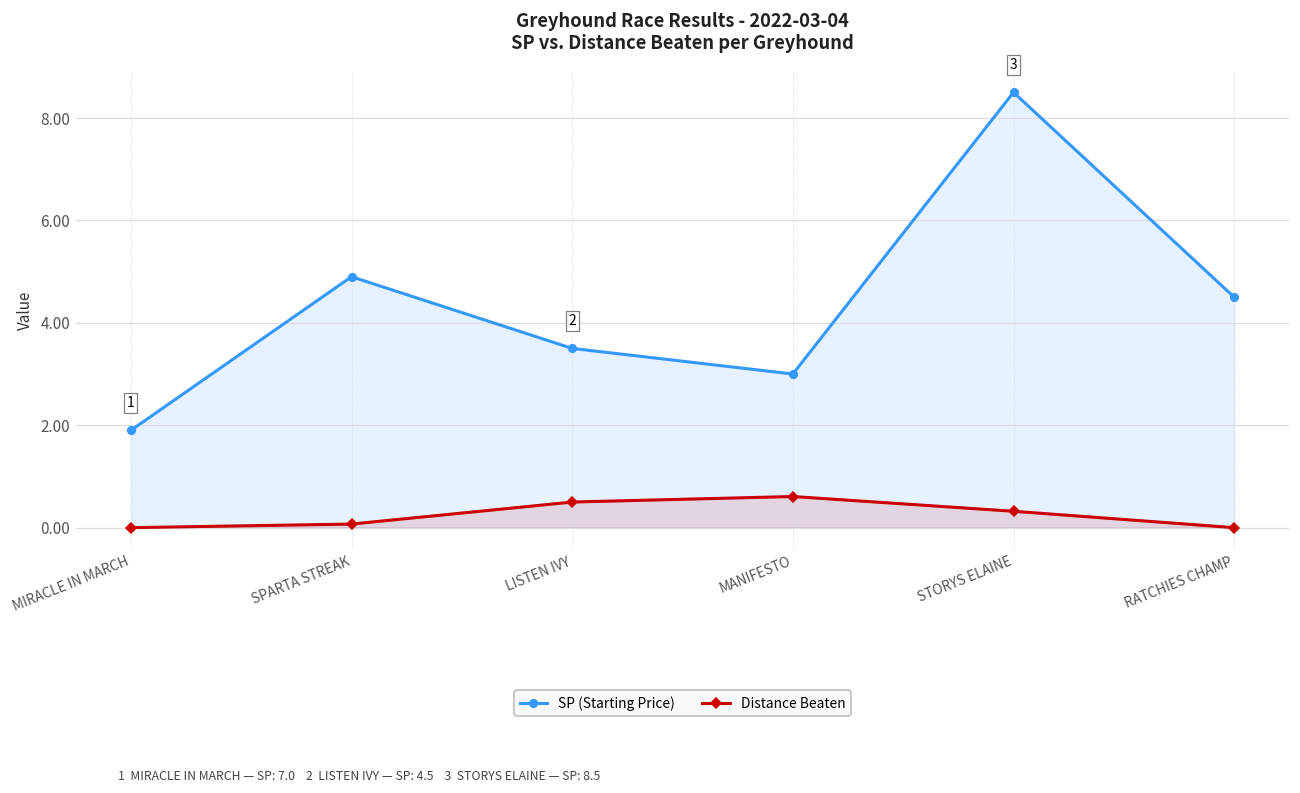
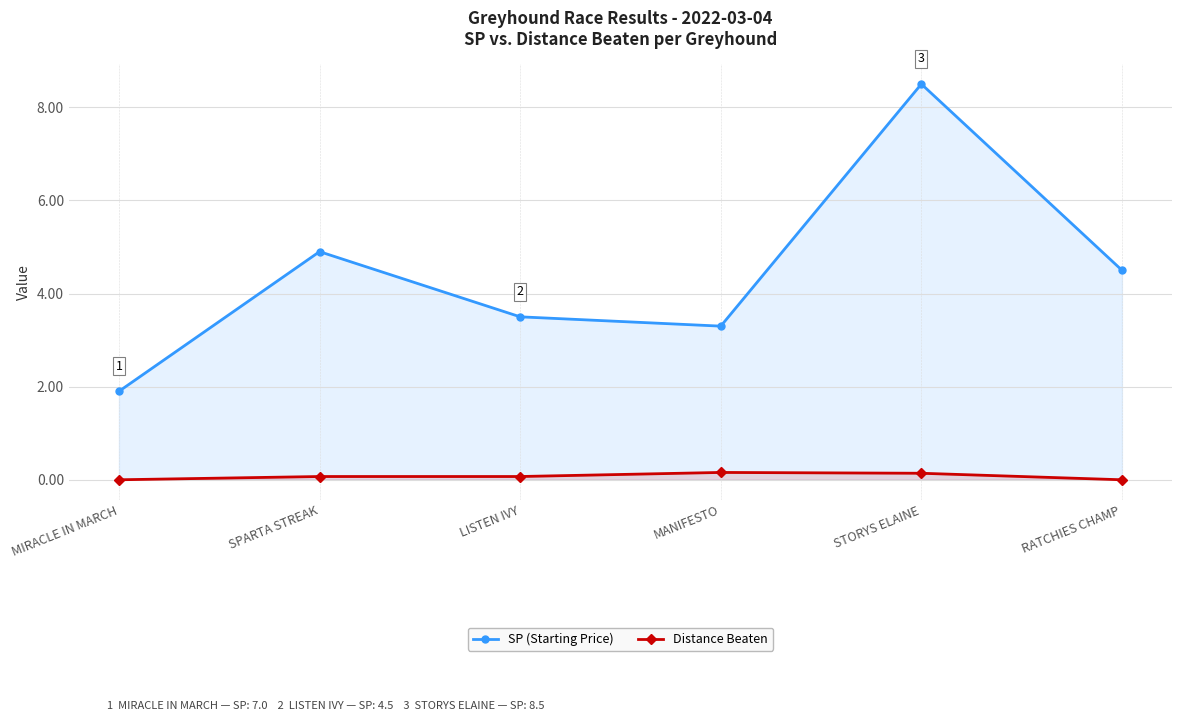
Distance Beaten, LISTEN IVY: 0.5 -> 0.1
SP (Starting Price), MANIFESTO: 3.0 -> 3.3
Distance Beaten, MANIFESTO: 0.6 -> 0.2
Distance Beaten, STORYS ELAINE: 0.3 -> 0.1
